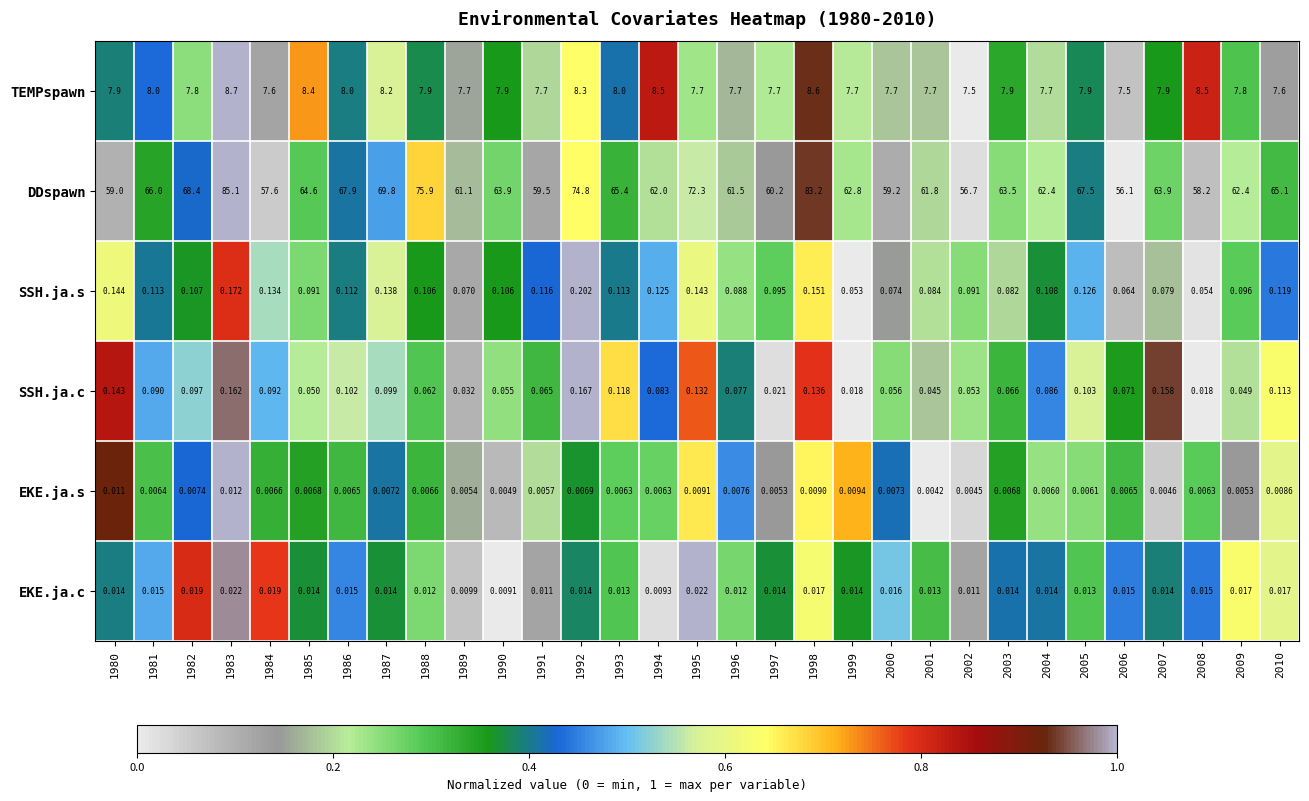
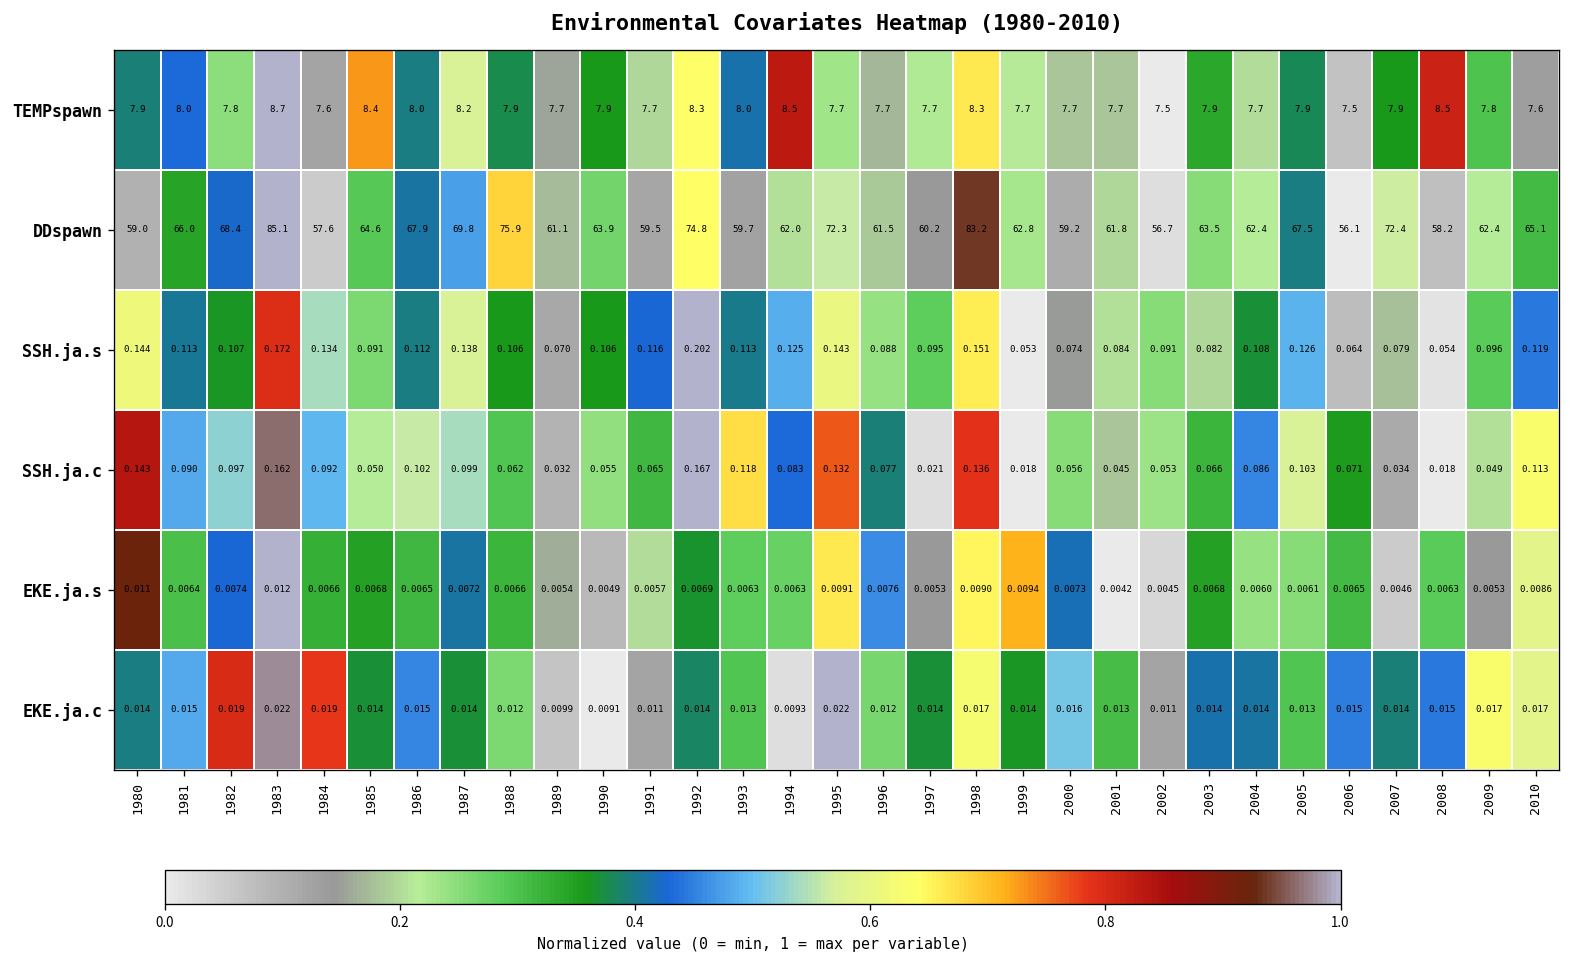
TEMPspawn, 1998: 8.6 -> 8.3
DDspawn, 1993: 65.4 -> 59.7
DDspawn, 2007: 63.9 -> 72.4
SSH.ja.c, 2007: 0.158 -> 0.034
